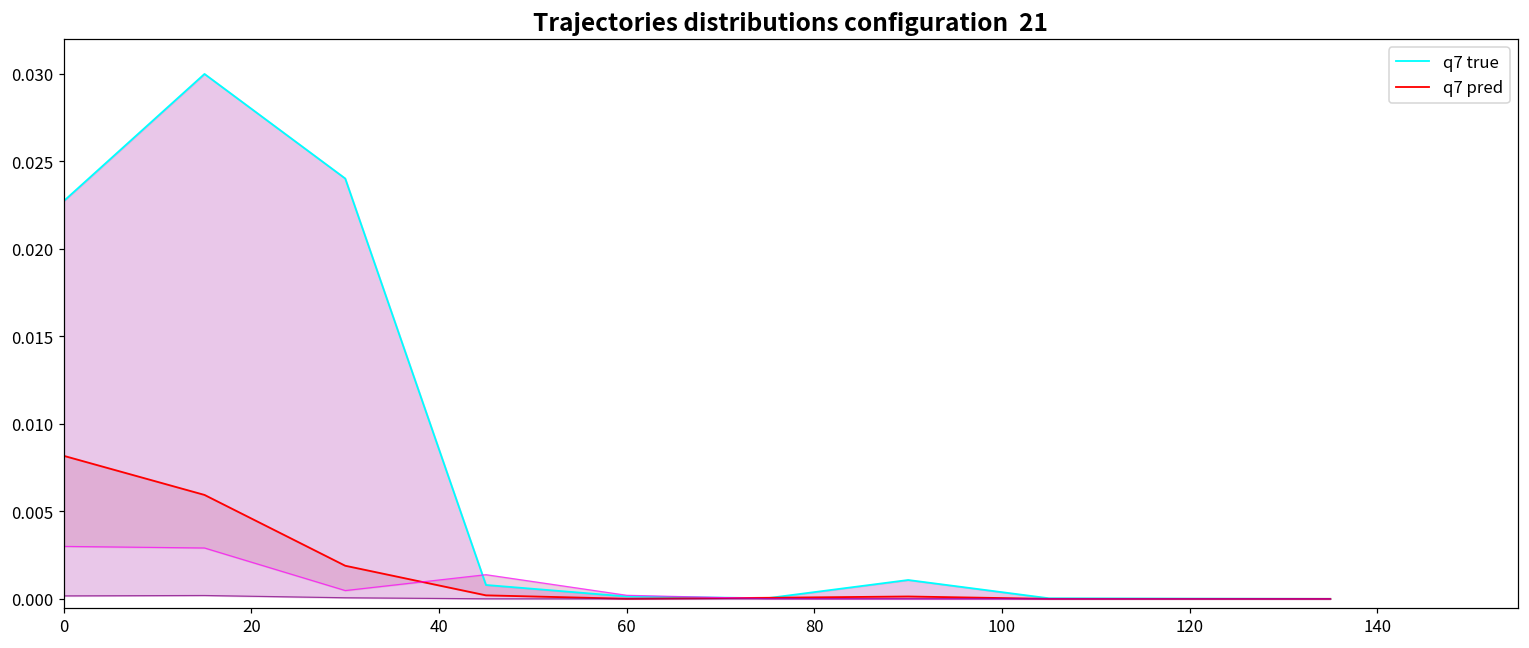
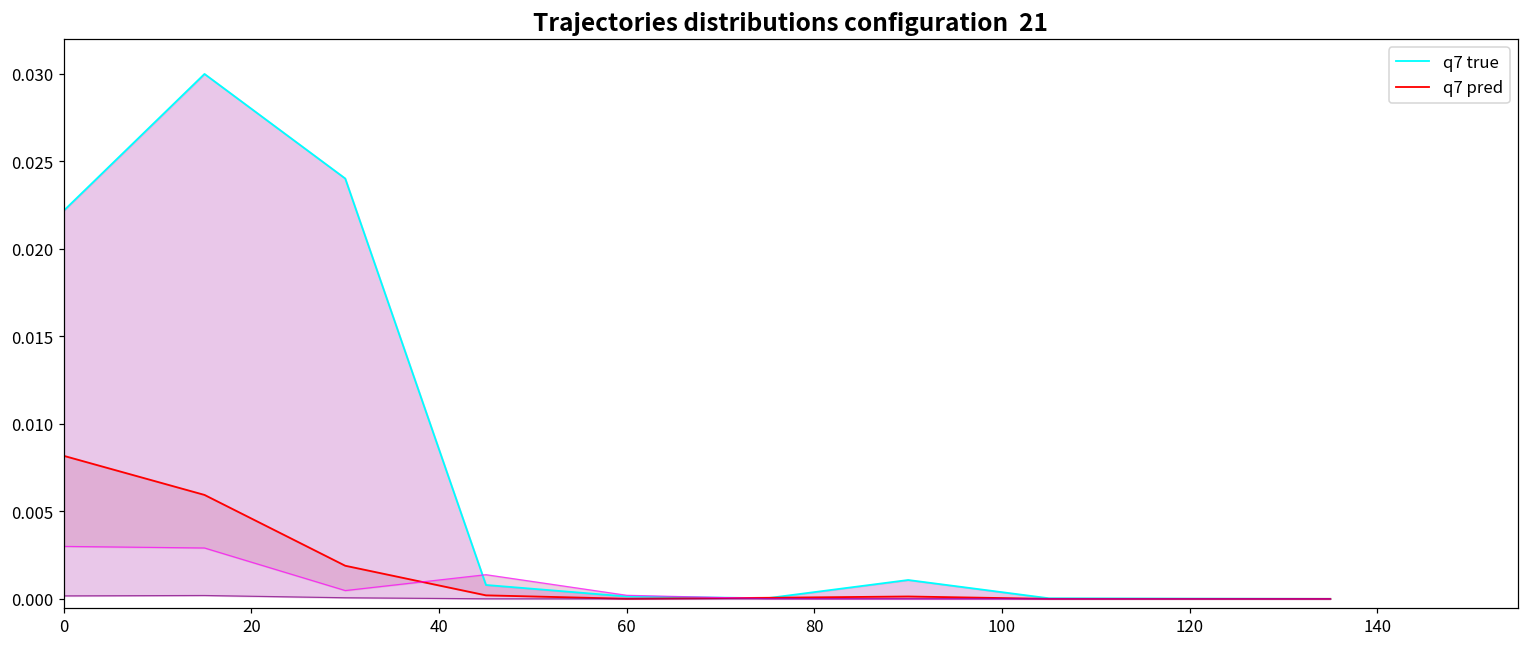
q7 true, 0: 0.0227 -> 0.0222
